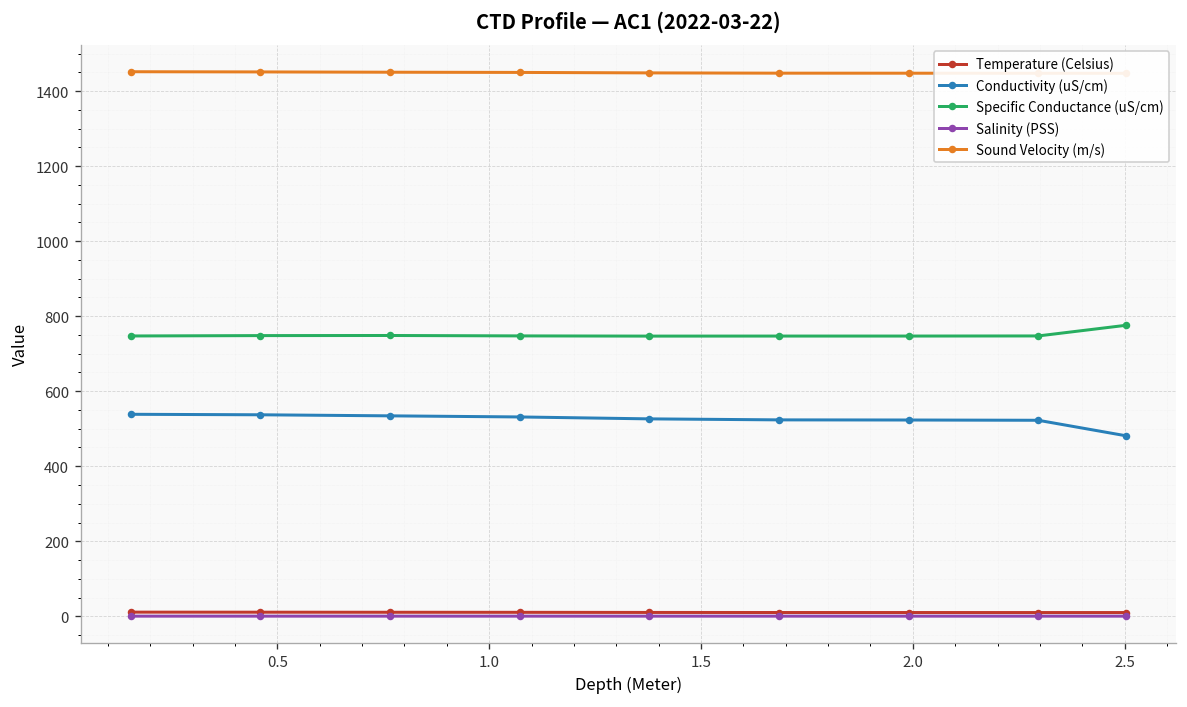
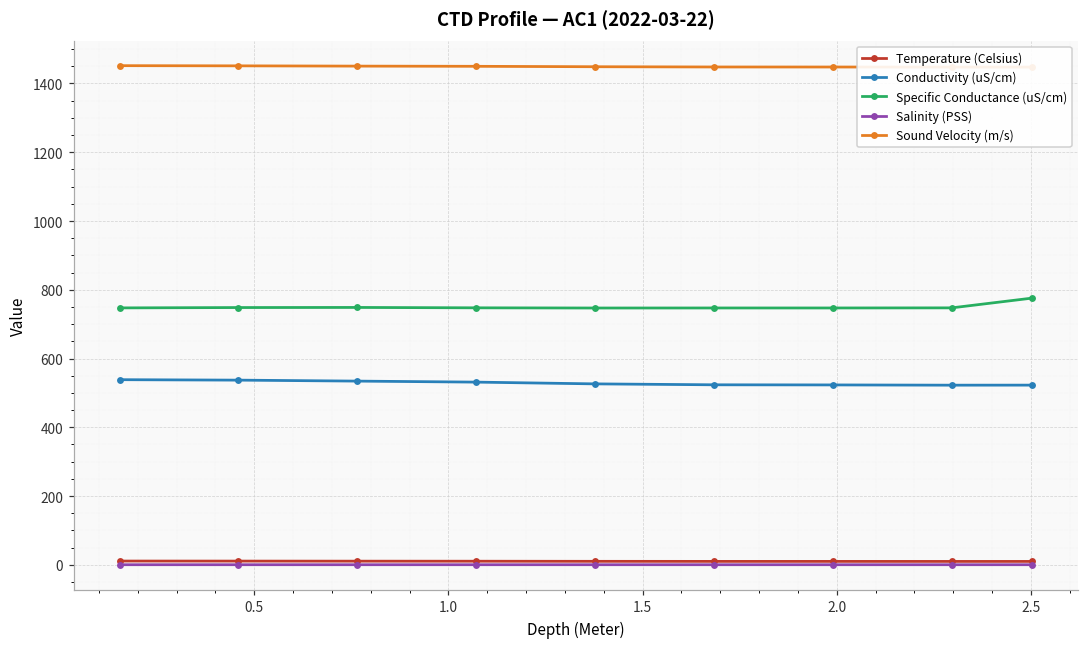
Conductivity (uS/cm), 2.5: 480 -> 520
